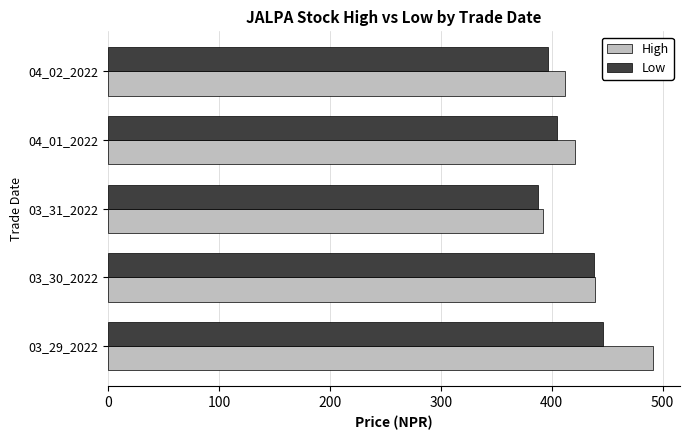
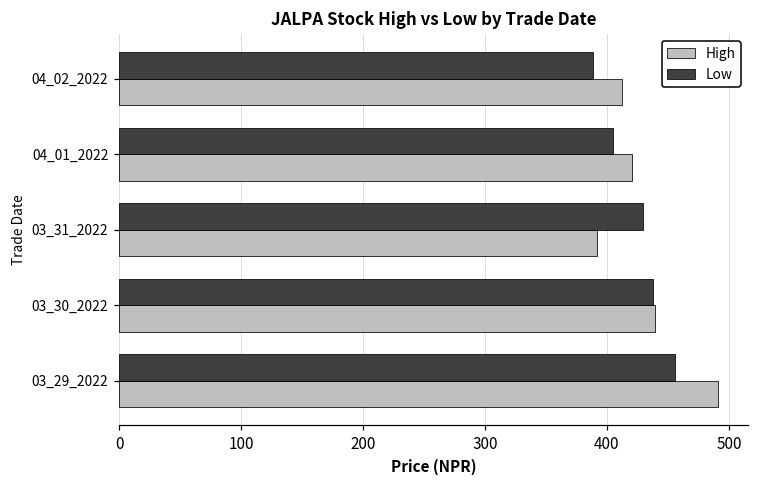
Low, 04_02_2022: 397 -> 389
Low, 03_31_2022: 388 -> 429
Low, 03_29_2022: 446 -> 455
